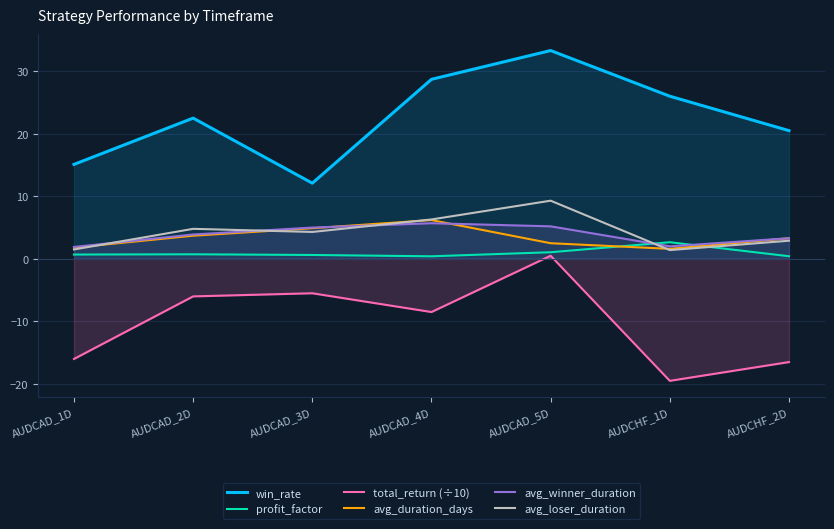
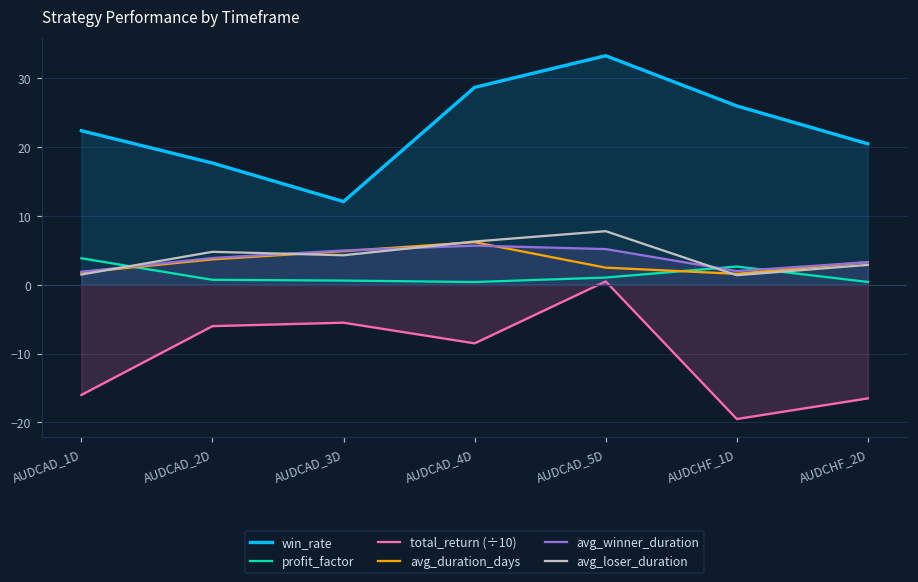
win_rate, AUDCAD_1D: 15 -> 22
profit_factor, AUDCAD_1D: 1 -> 4
win_rate, AUDCAD_2D: 23 -> 18
avg_loser_duration, AUDCAD_5D: 9 -> 8
